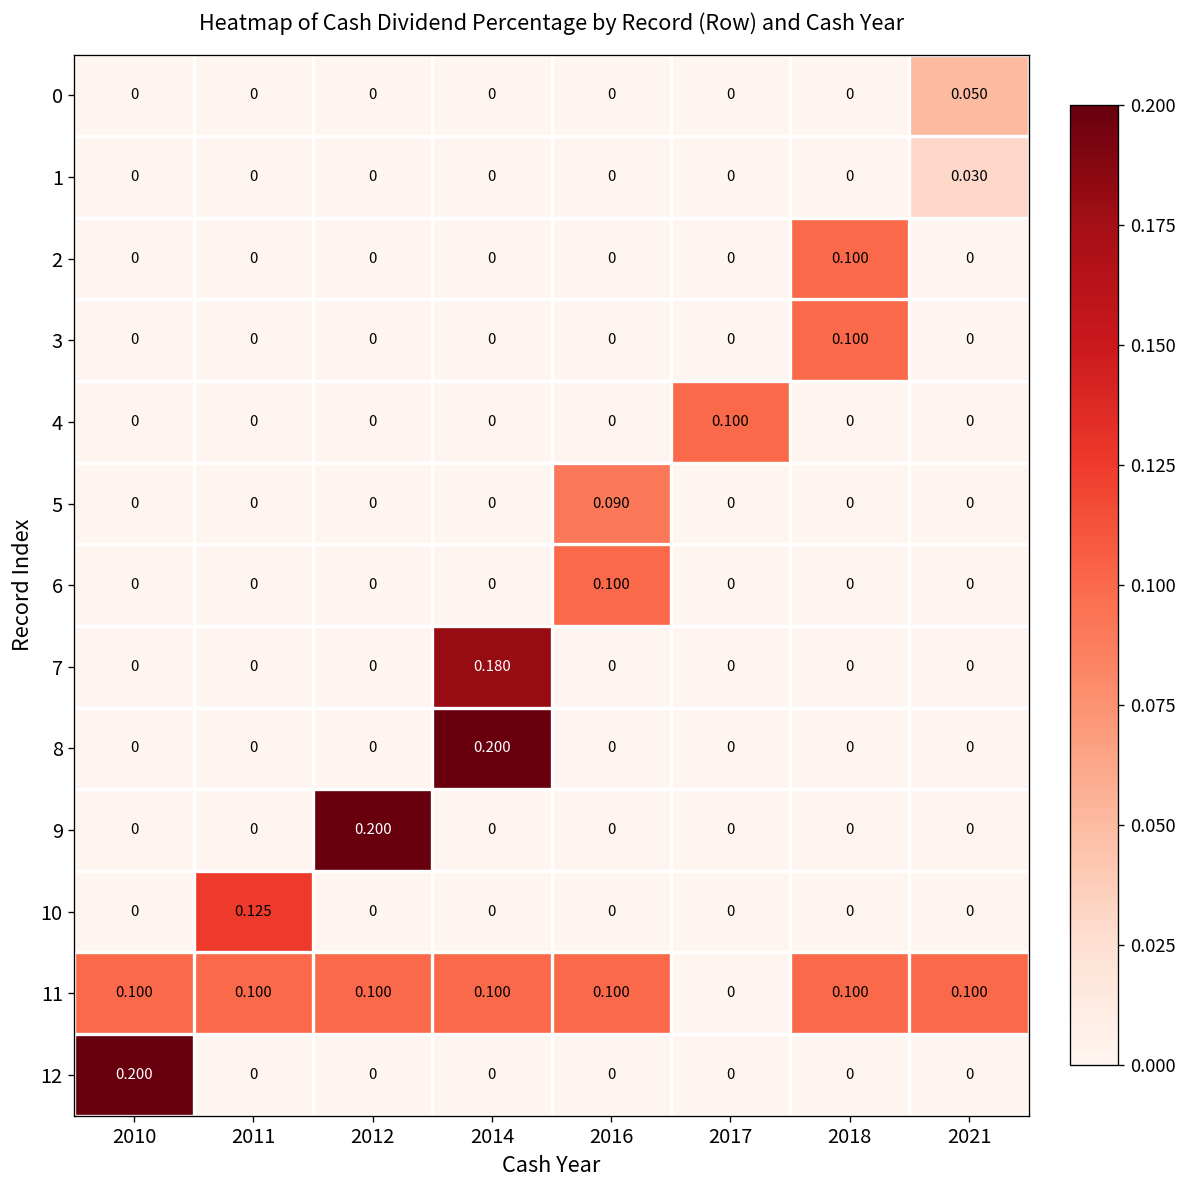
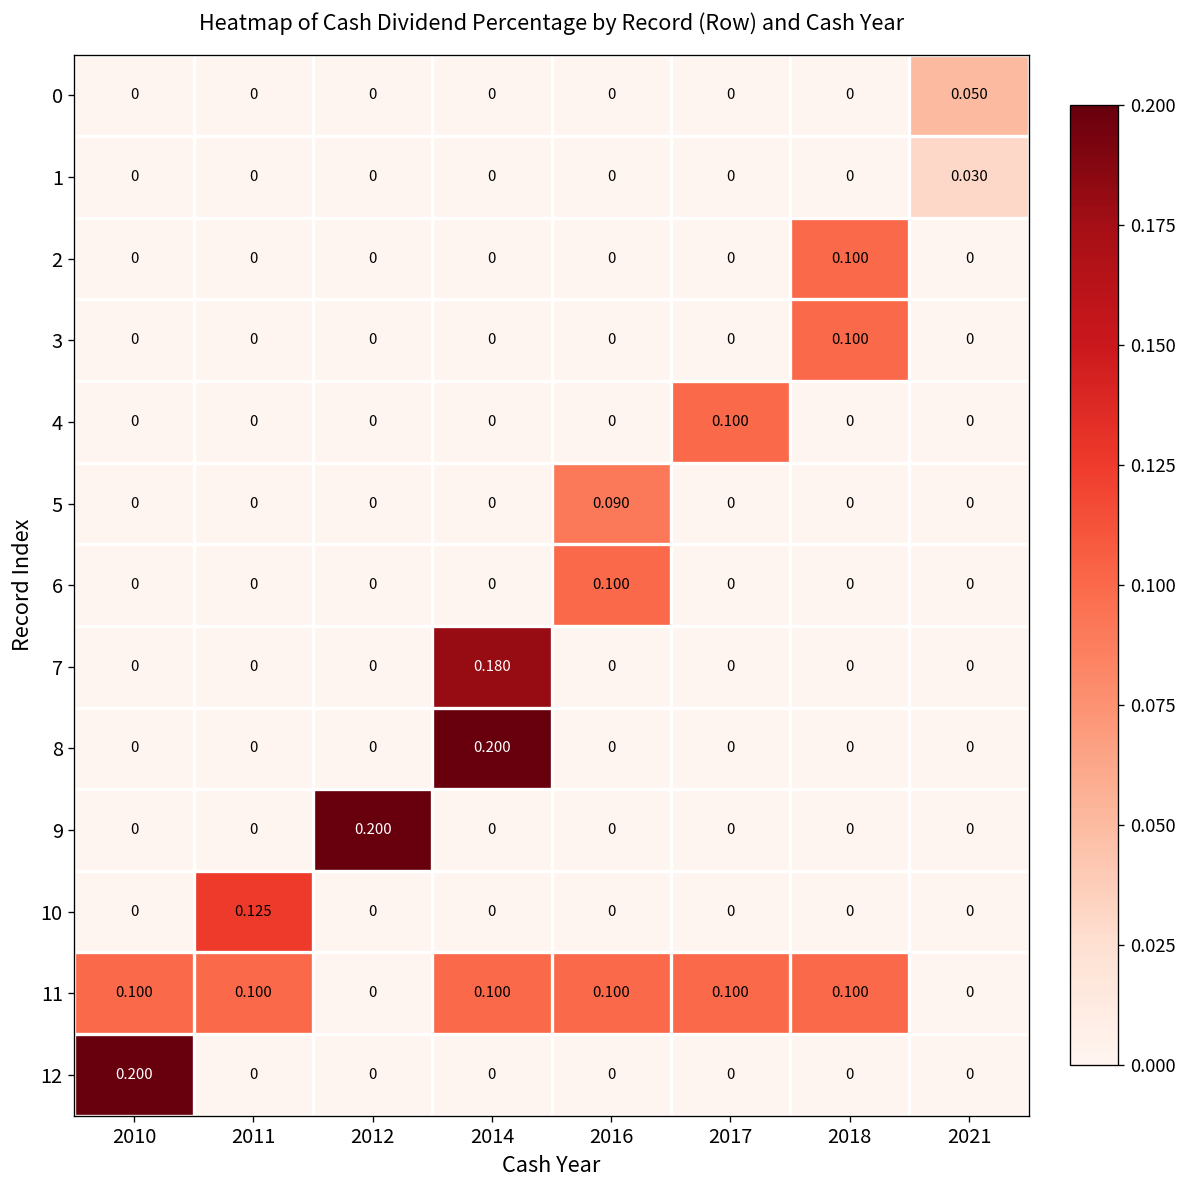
11, 2012: 0.100 -> 0
11, 2017: 0 -> 0.100
11, 2021: 0.100 -> 0
